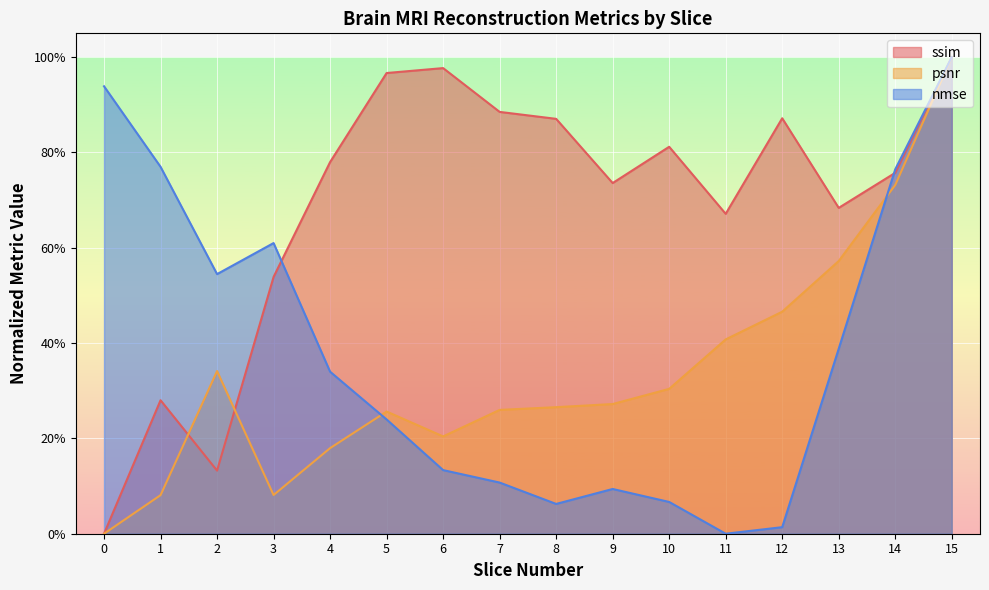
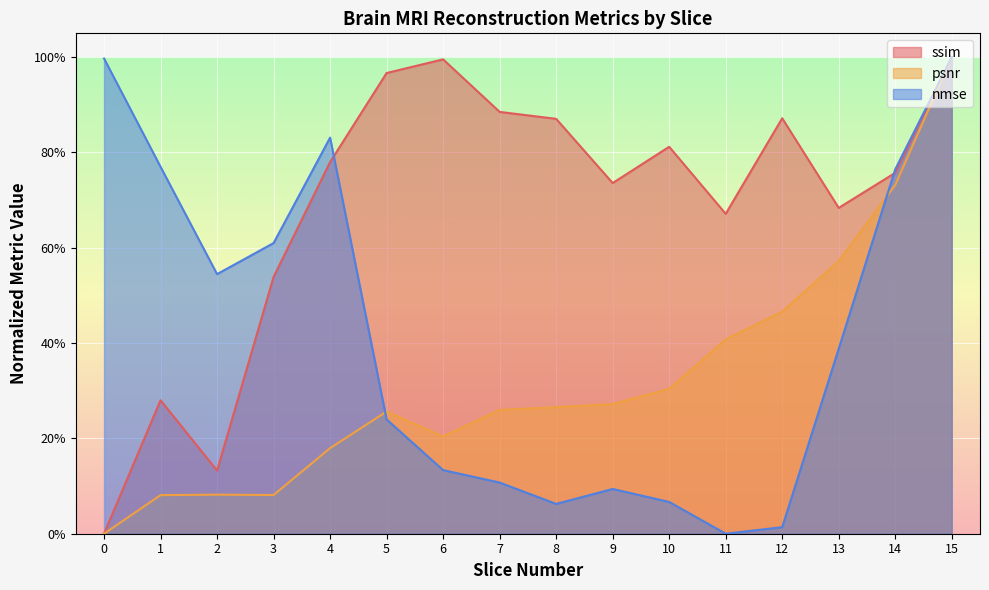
nmse, 0: 94% -> 100%
psnr, 2: 34% -> 8%
nmse, 4: 34% -> 83%
ssim, 6: 98% -> 100%
